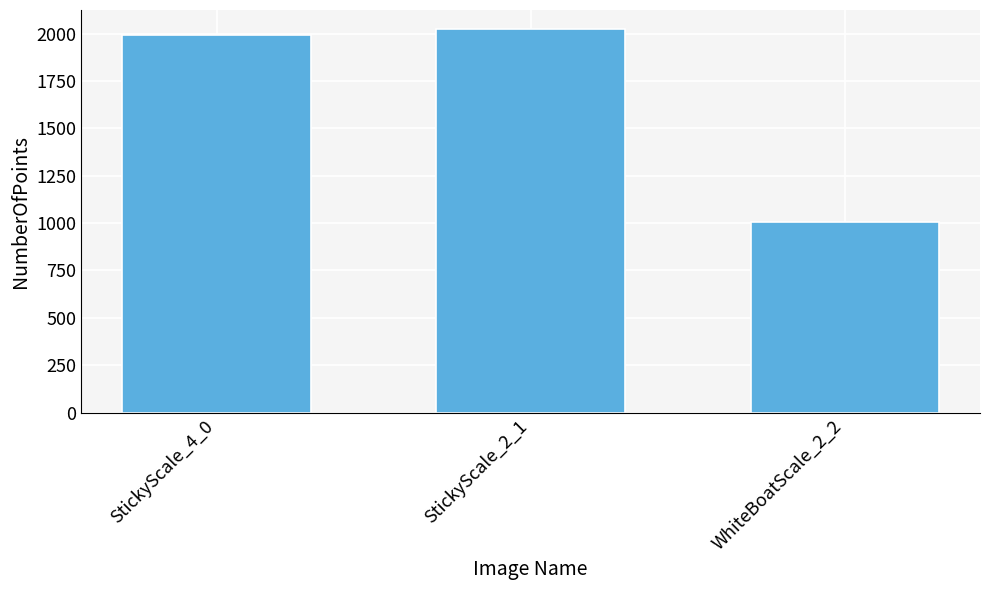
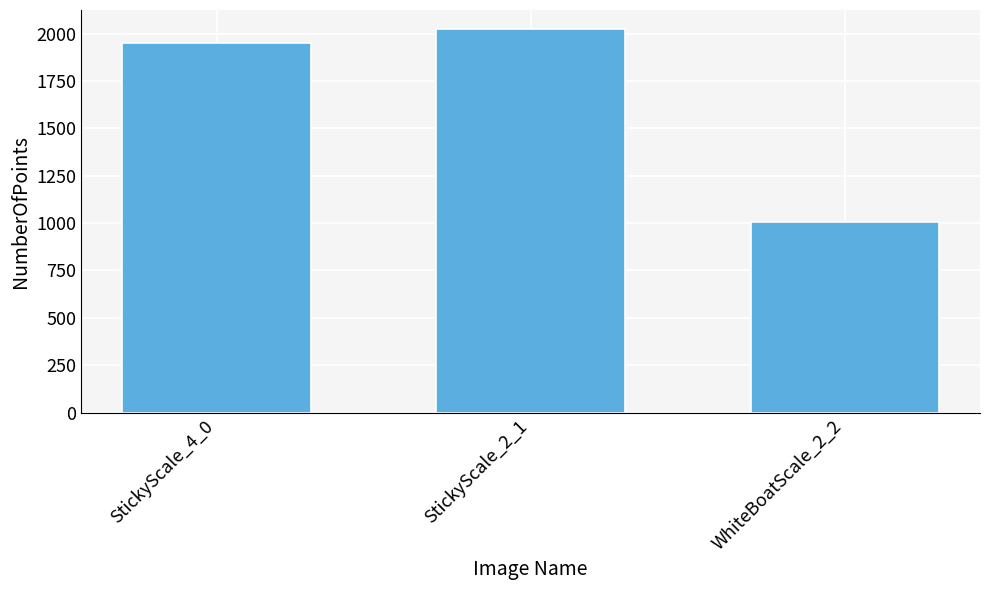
StickyScale_4_0: 2000 -> 1950
